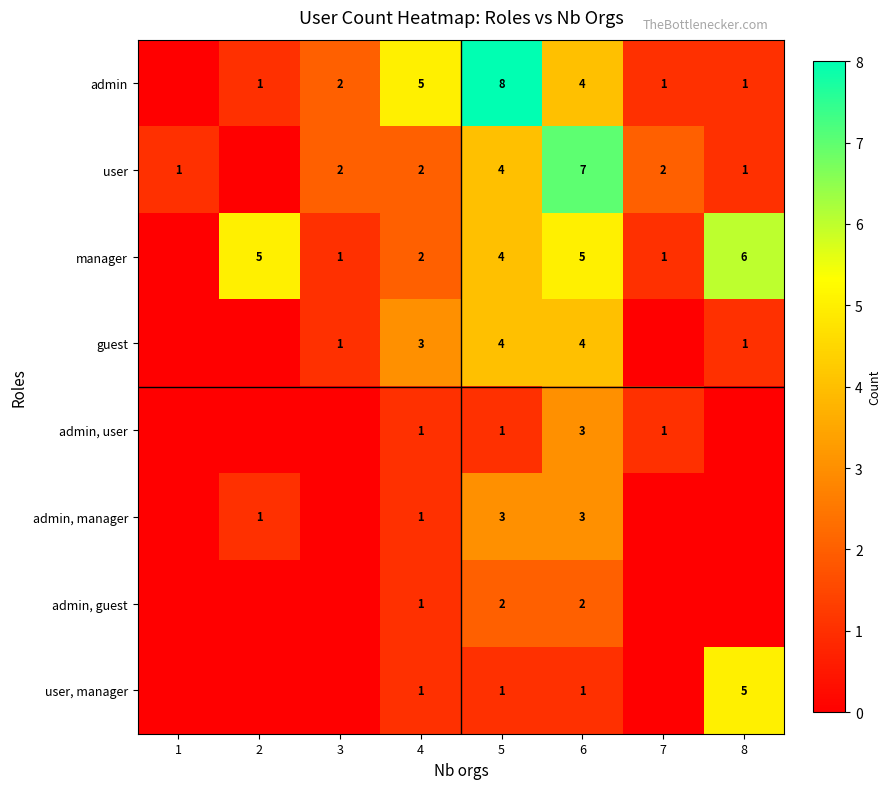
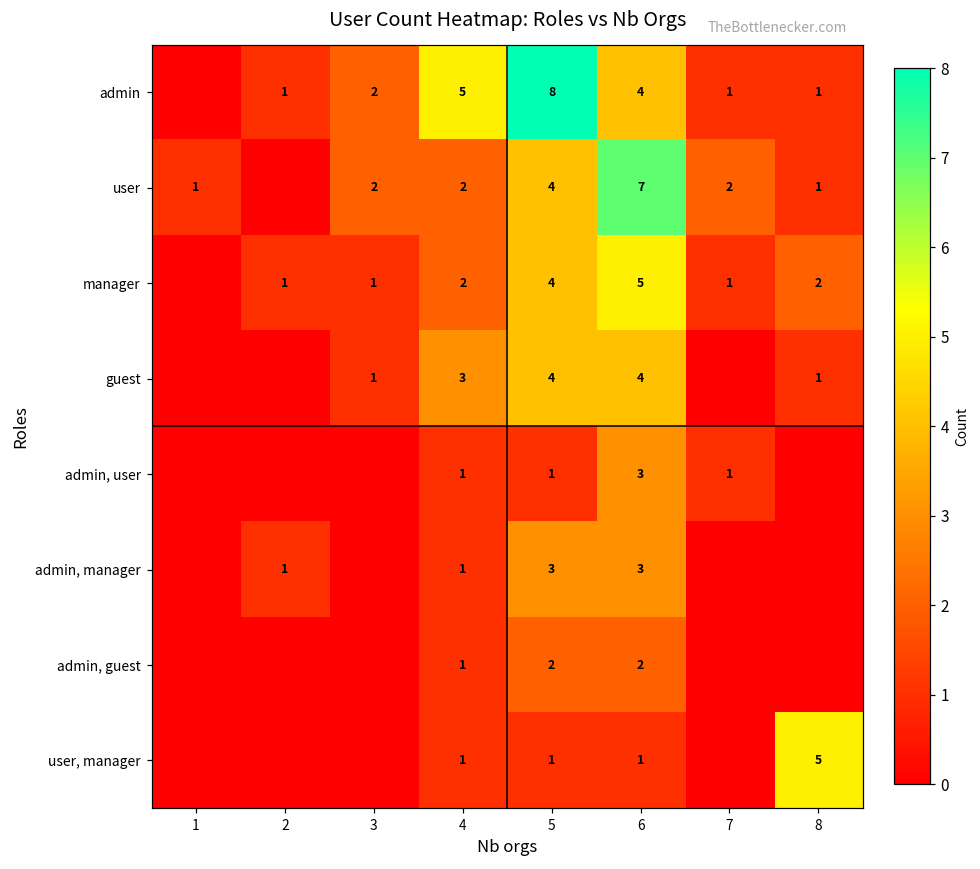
manager, 2: 5 -> 1
manager, 8: 6 -> 2
